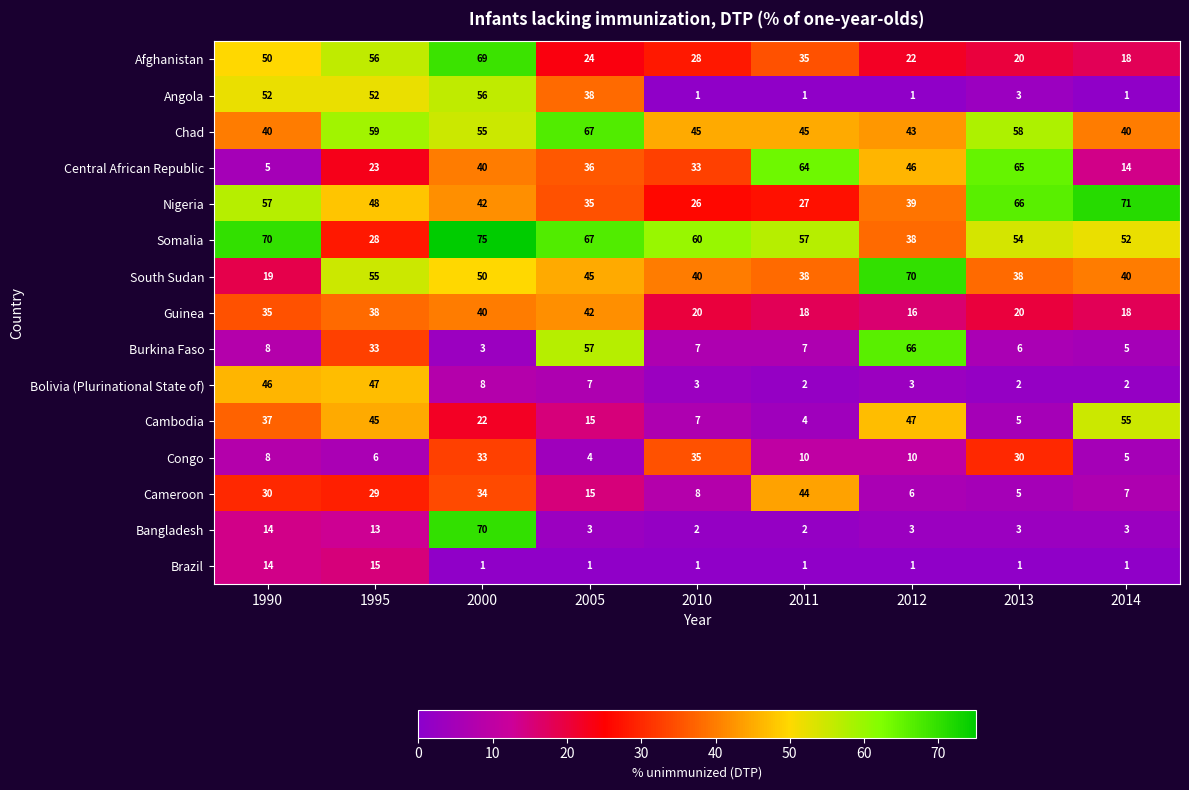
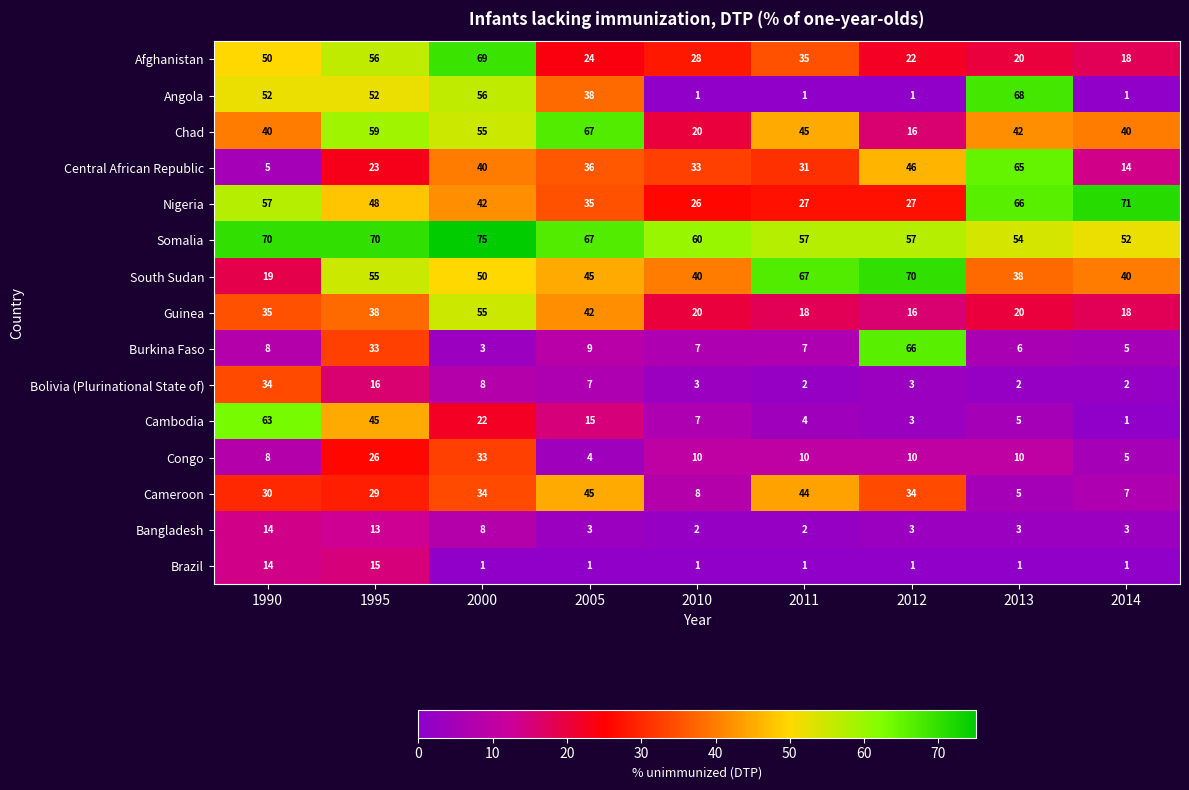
Angola, 2013: 3 -> 68
Chad, 2010: 45 -> 20
Chad, 2012: 43 -> 16
Chad, 2013: 58 -> 42
Central African Republic, 2011: 64 -> 31
Nigeria, 2012: 39 -> 27
Somalia, 1995: 28 -> 70
Somalia, 2012: 38 -> 57
South Sudan, 2011: 38 -> 67
Guinea, 2000: 40 -> 55
Burkina Faso, 2005: 57 -> 9
Bolivia (Plurinational State of), 1990: 46 -> 34
Bolivia (Plurinational State of), 1995: 47 -> 16
Cambodia, 1990: 37 -> 63
Cambodia, 2012: 47 -> 3
Cambodia, 2014: 55 -> 1
Congo, 1995: 6 -> 26
Congo, 2010: 35 -> 10
Congo, 2013: 30 -> 10
Cameroon, 2005: 15 -> 45
Cameroon, 2012: 6 -> 34
Bangladesh, 2000: 70 -> 8
